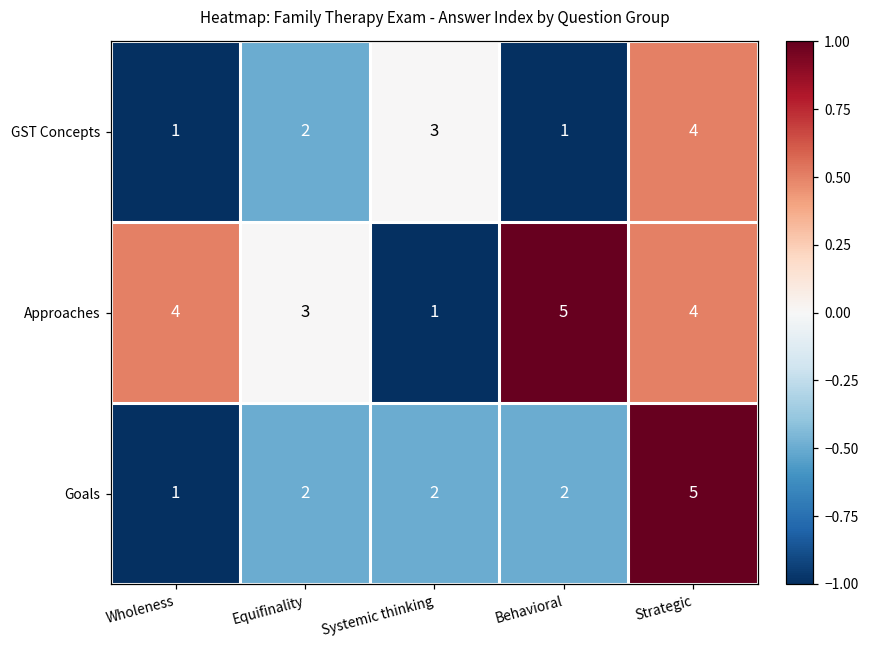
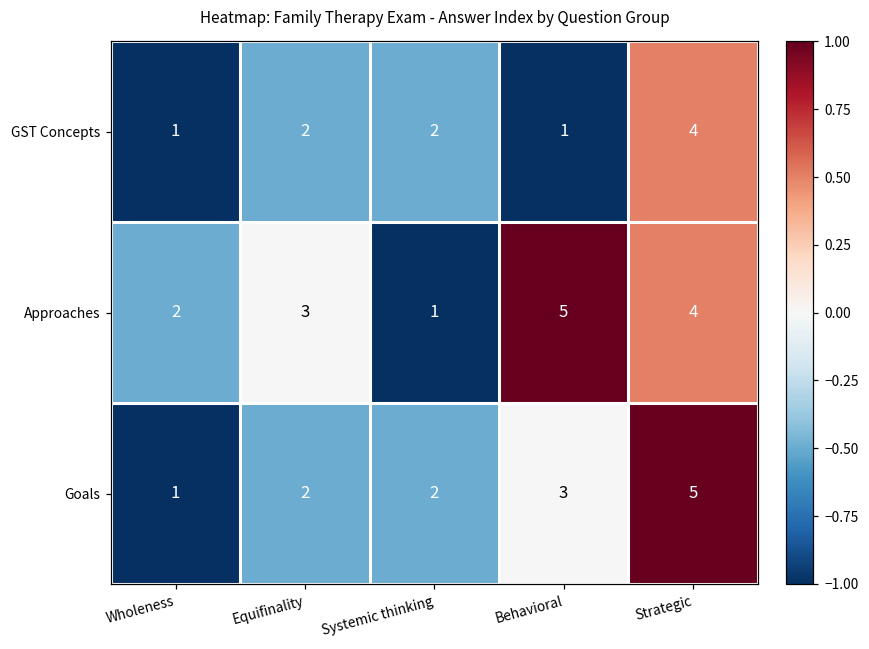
GST Concepts, Systemic thinking: 3 -> 2
Approaches, Wholeness: 4 -> 2
Goals, Behavioral: 2 -> 3
